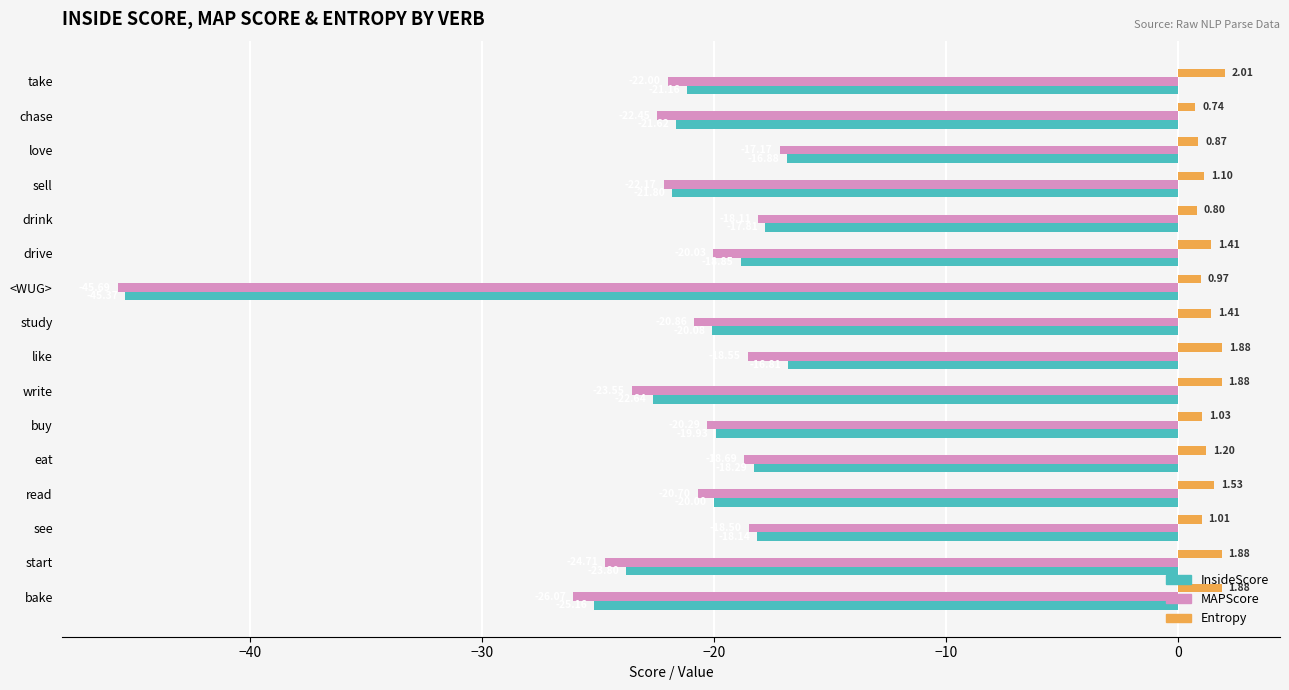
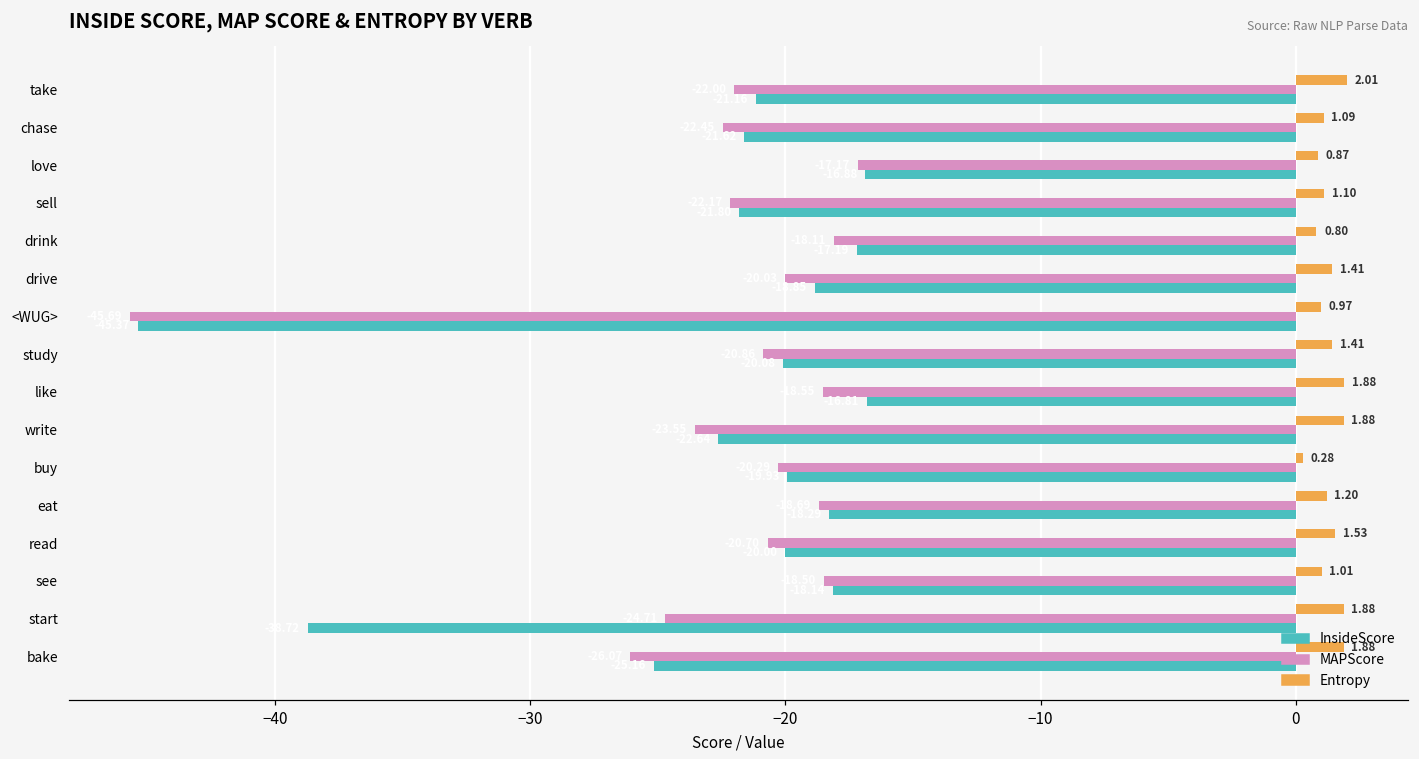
Entropy, chase: 0.74 -> 1.09
InsideScore, drink: -17.8 -> -17.2
Entropy, buy: 1.03 -> 0.28
InsideScore, start: -23.8 -> -38.7
